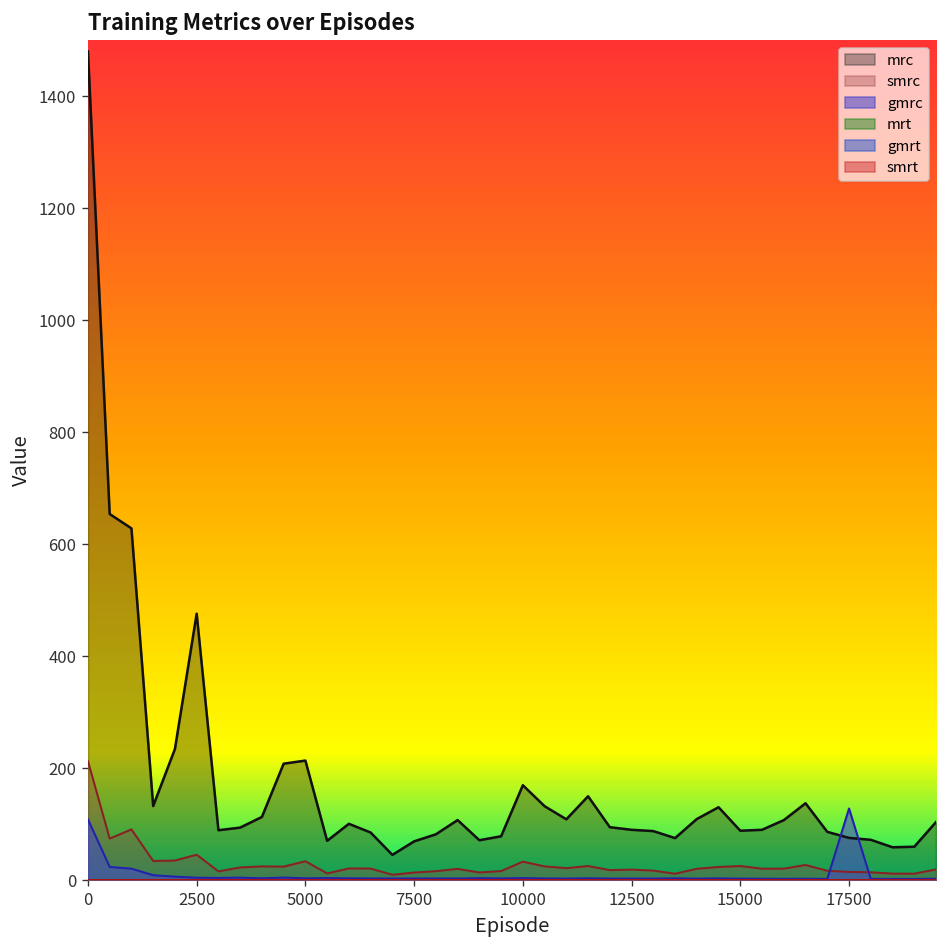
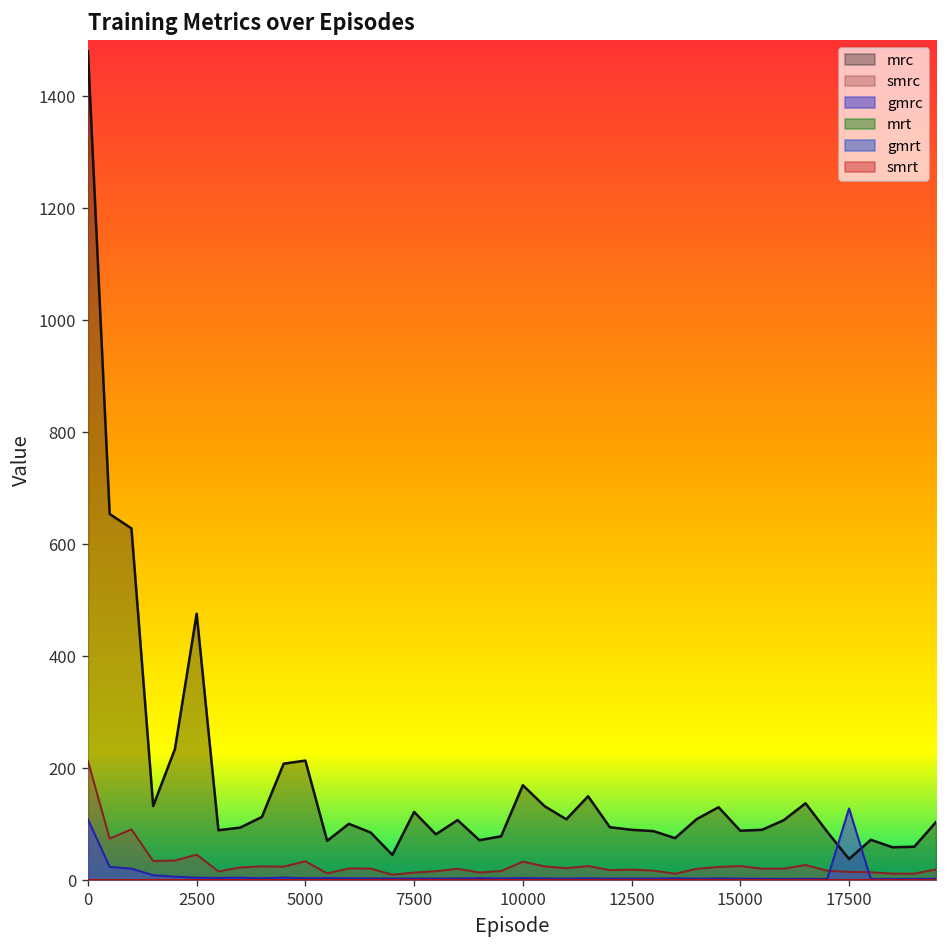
mrc, 7500: 70 -> 120
mrc, 17500: 80 -> 40
